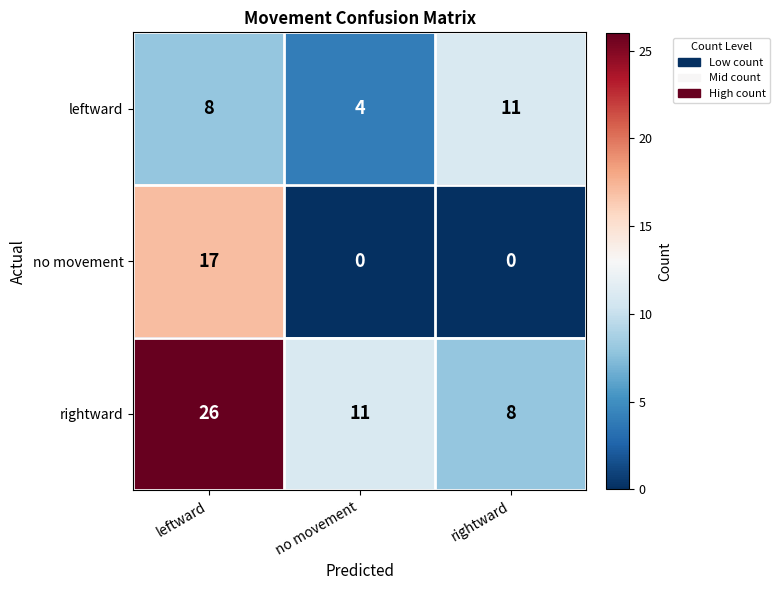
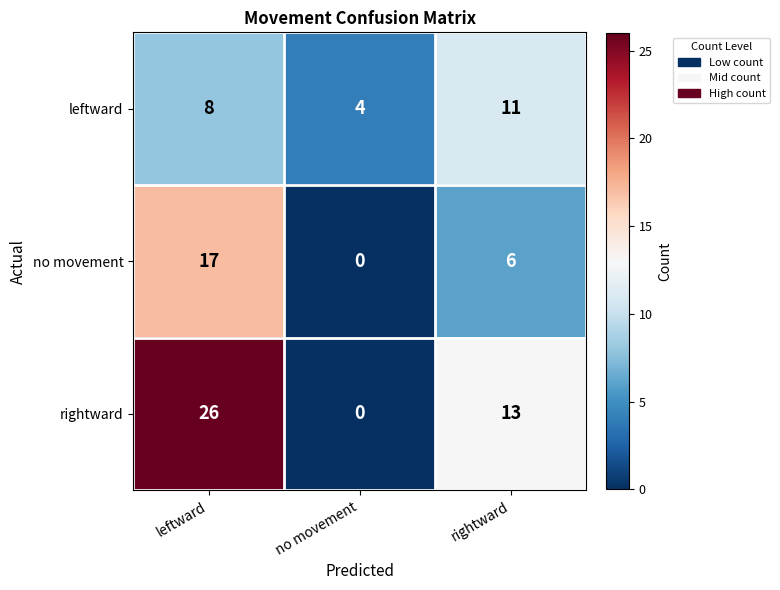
no movement, rightward: 0 -> 6
rightward, no movement: 11 -> 0
rightward, rightward: 8 -> 13
